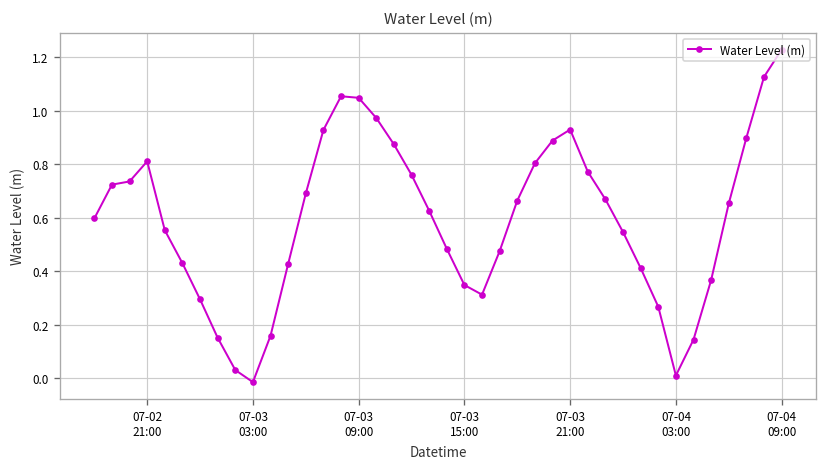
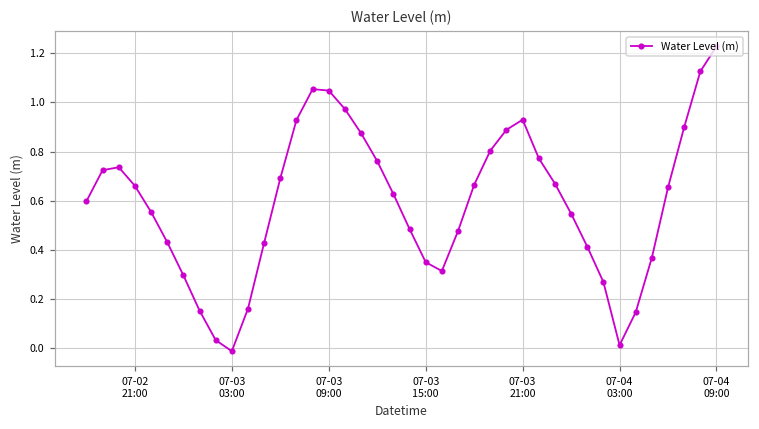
07-02 21:00: 0.81 -> 0.66
